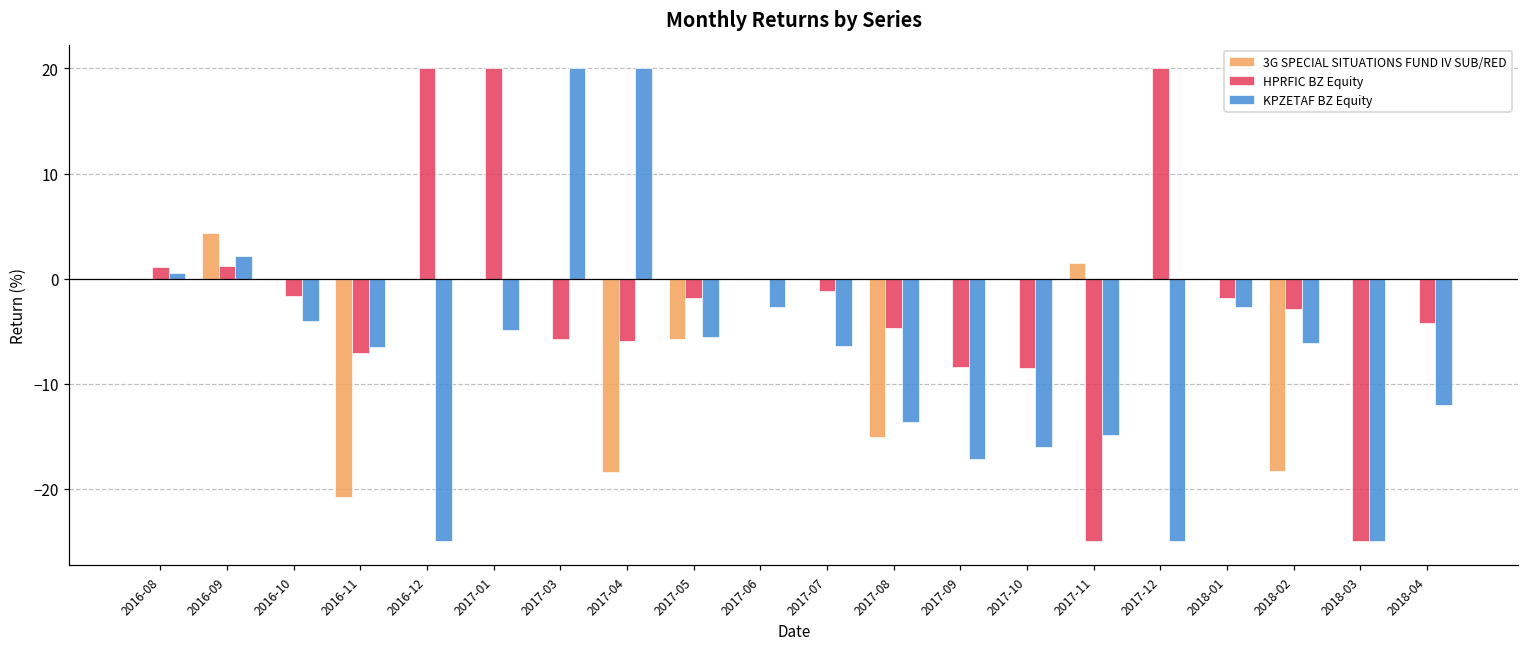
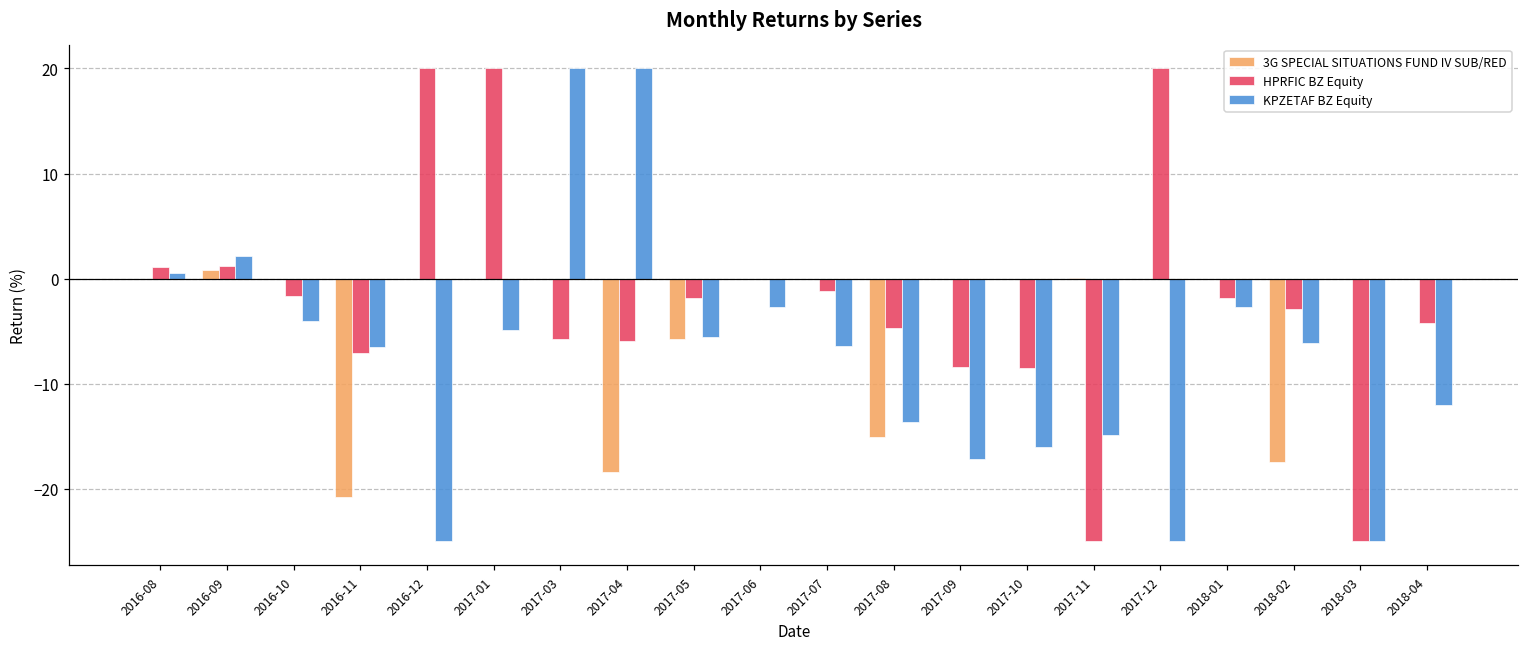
3G SPECIAL SITUATIONS FUND IV SUB/RED, 2016-09: 4 -> 1
3G SPECIAL SITUATIONS FUND IV SUB/RED, 2017-11: 2 -> 0
3G SPECIAL SITUATIONS FUND IV SUB/RED, 2018-02: -18 -> -17
